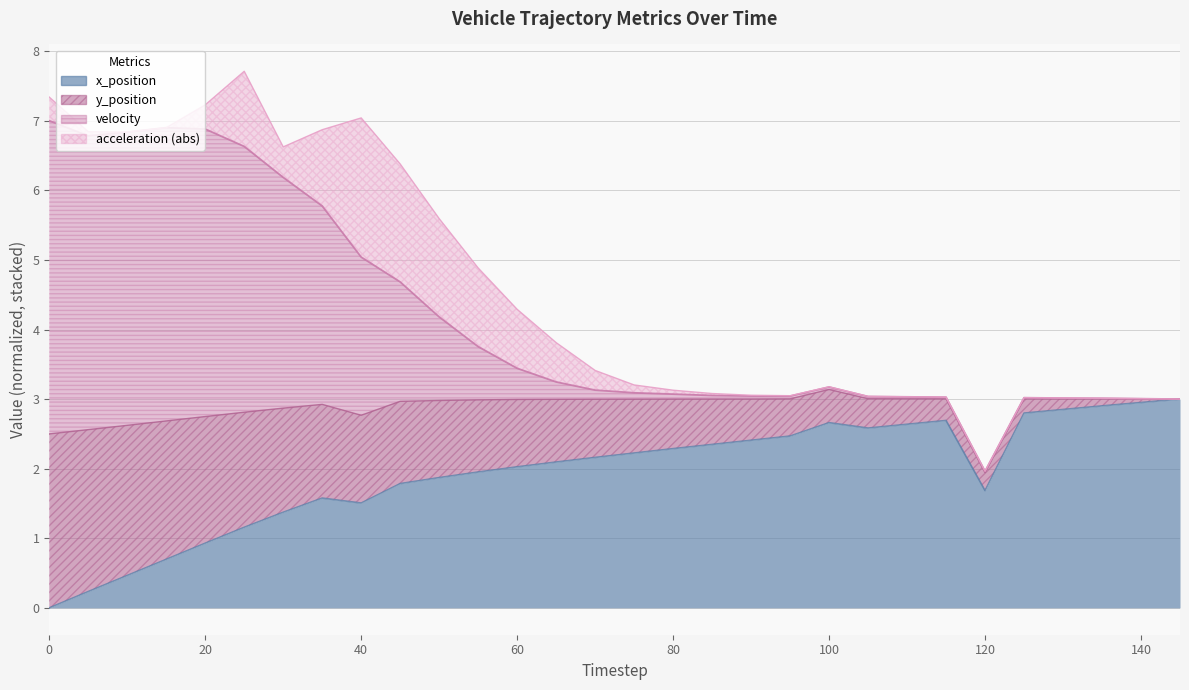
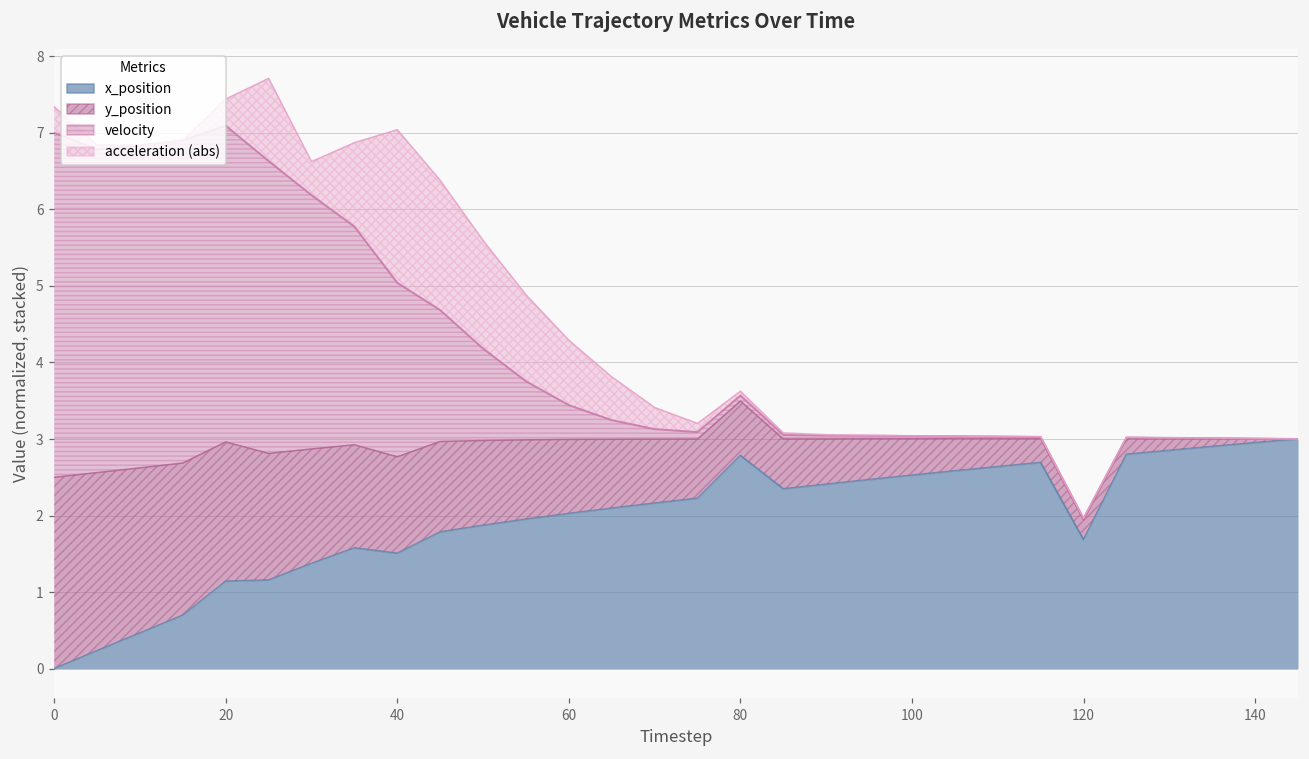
x_position, 20: 0.9 -> 1.1
x_position, 80: 2.3 -> 2.8
x_position, 100: 2.7 -> 2.5
